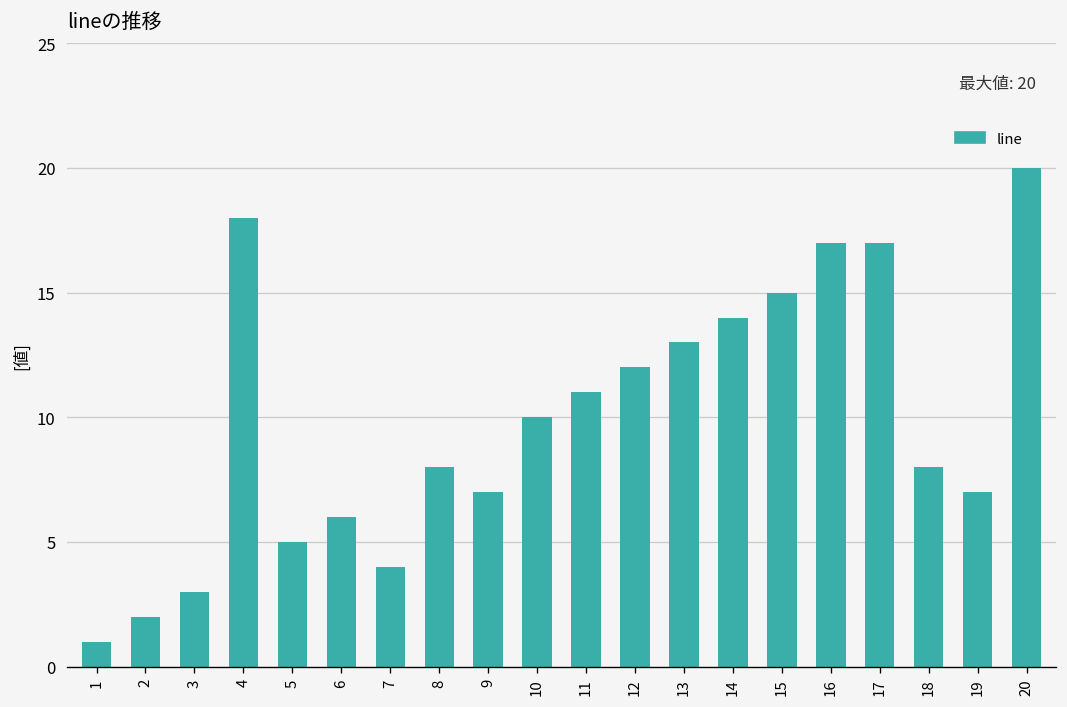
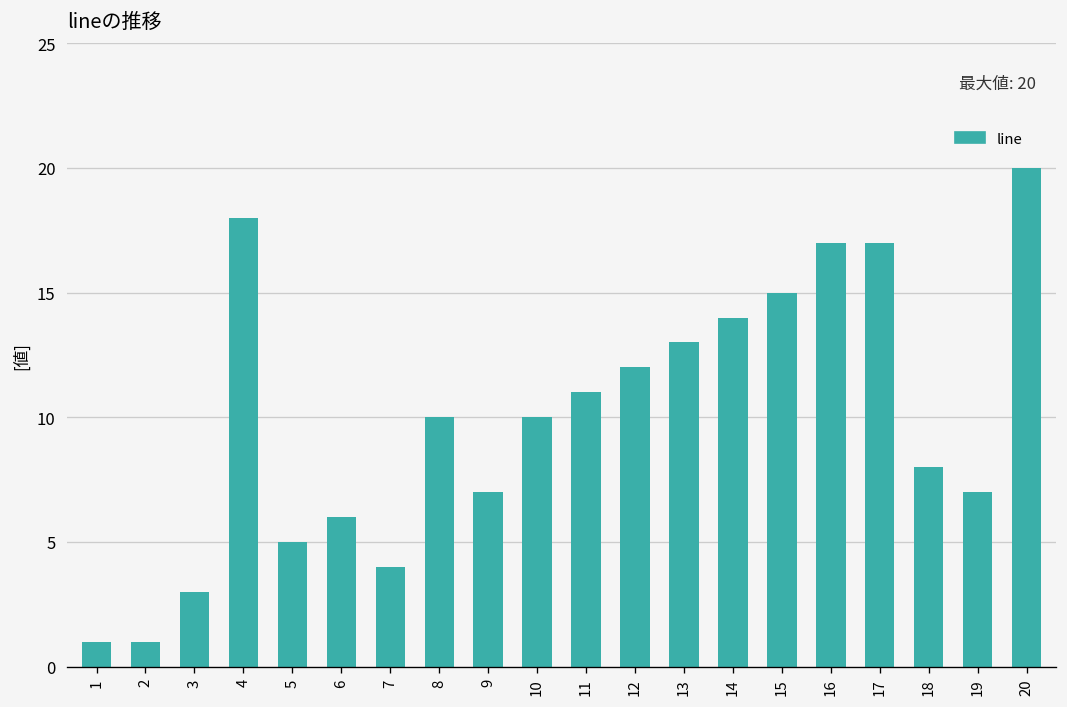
2: 2 -> 1
8: 8 -> 10
